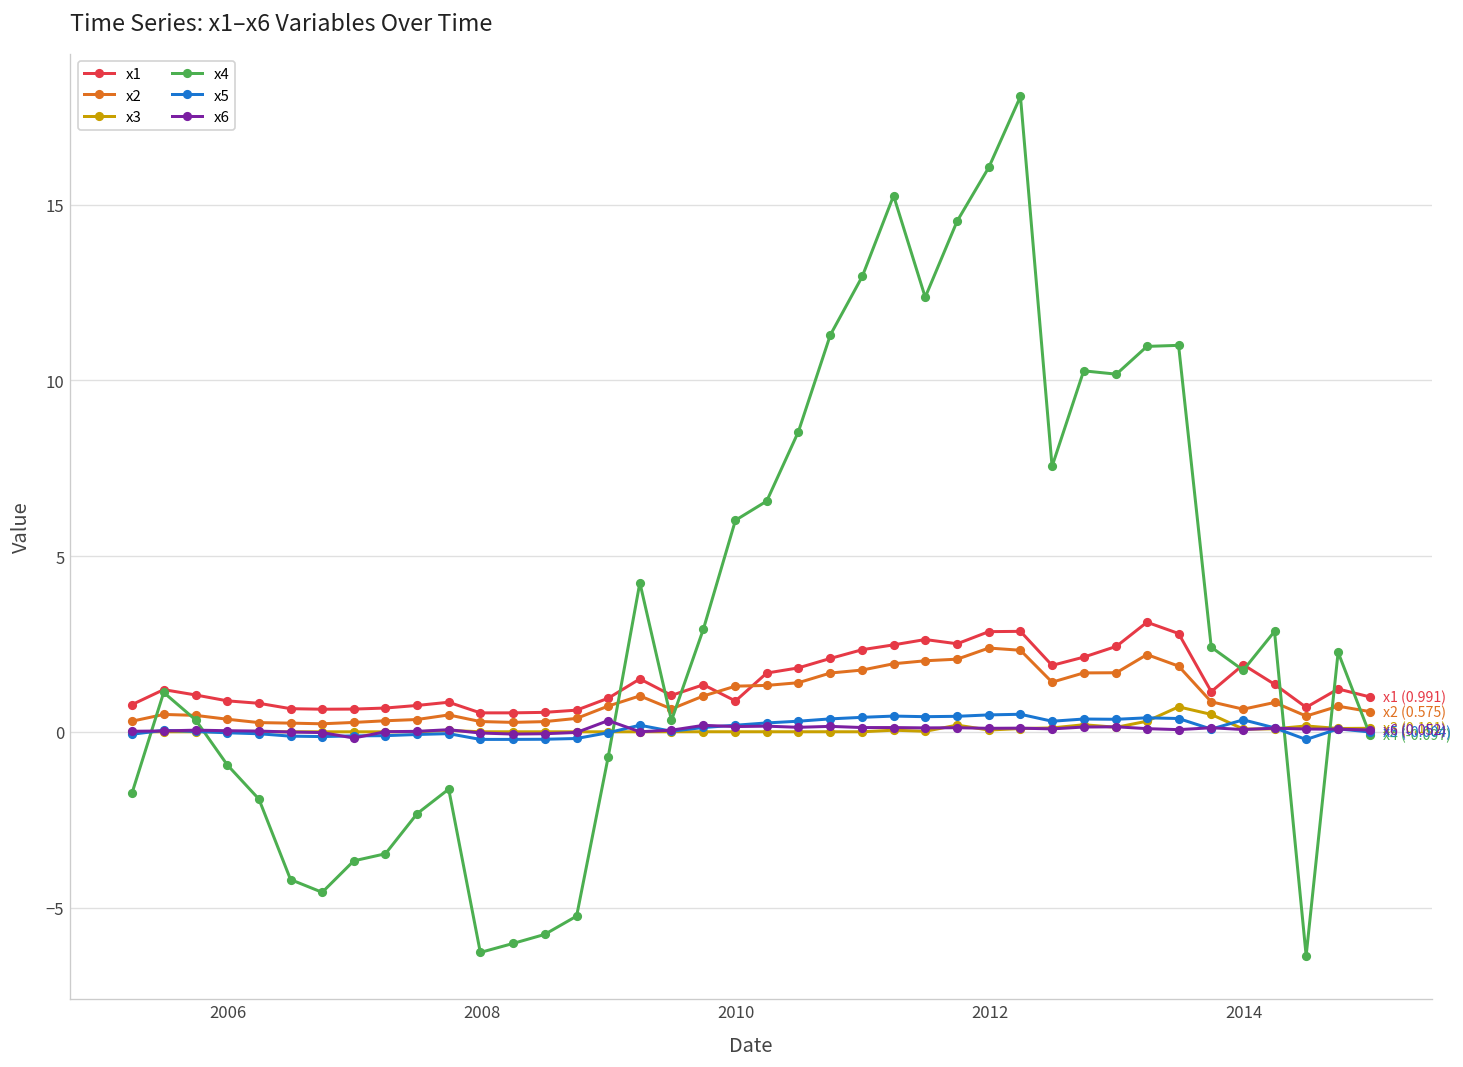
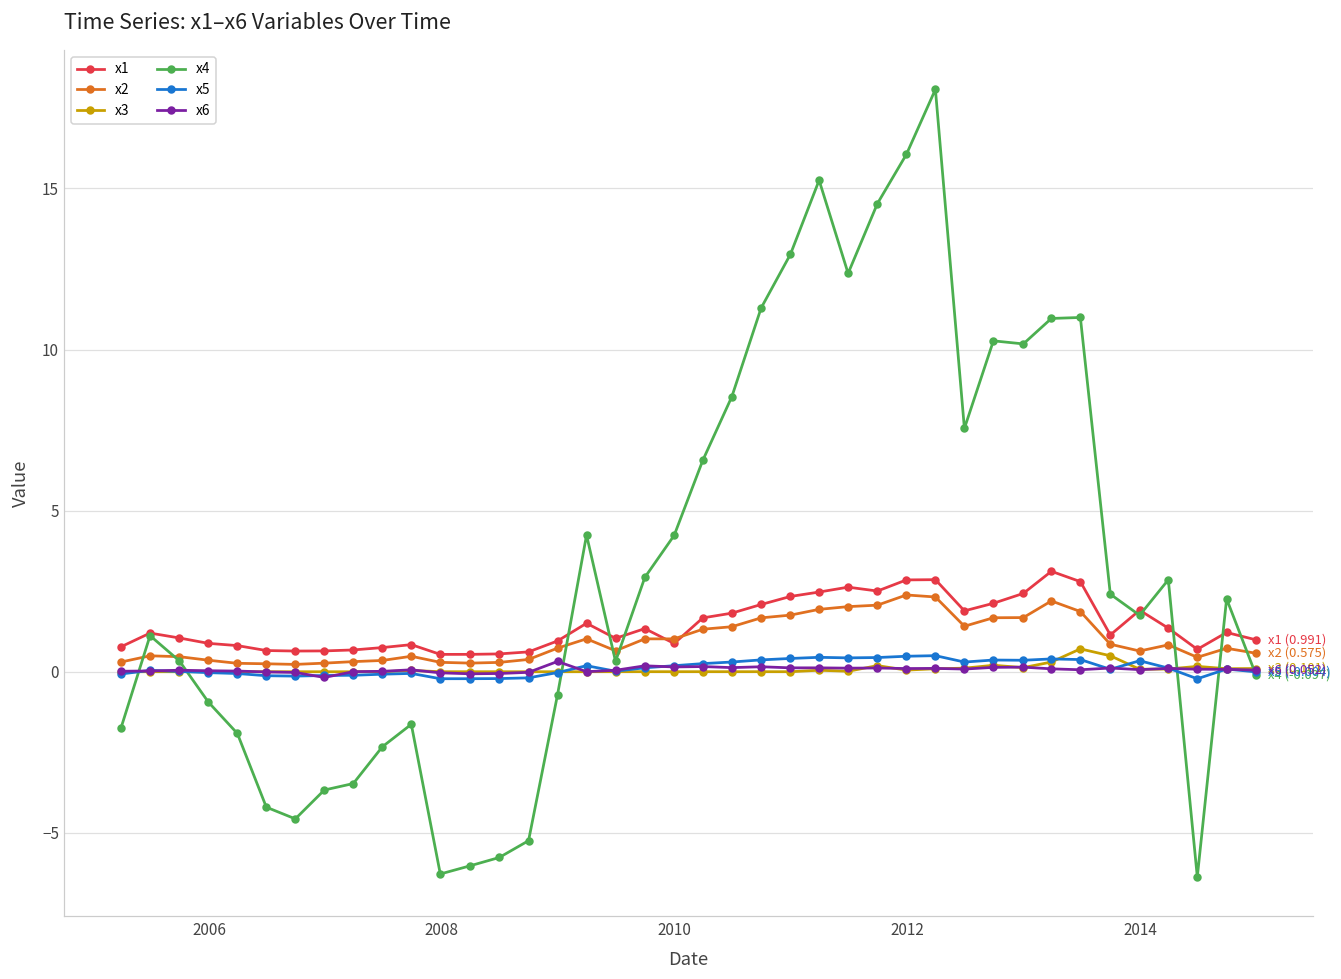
x2, 2010: 1.3 -> 1.0
x4, 2010: 6.0 -> 4.2
